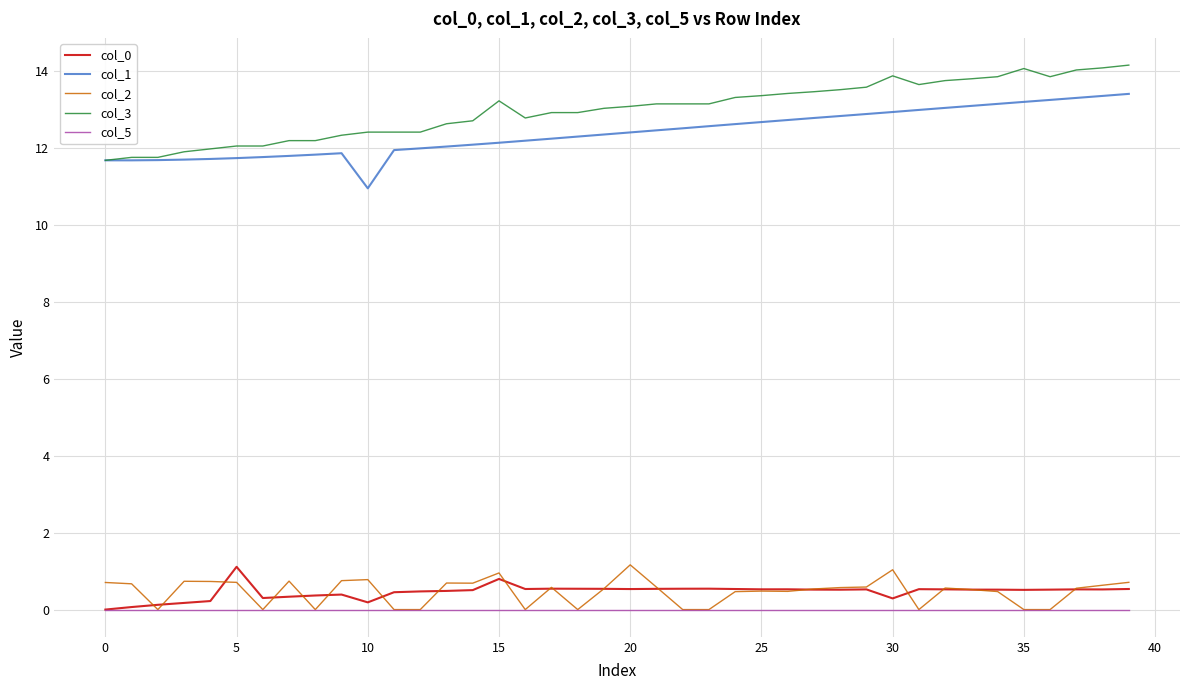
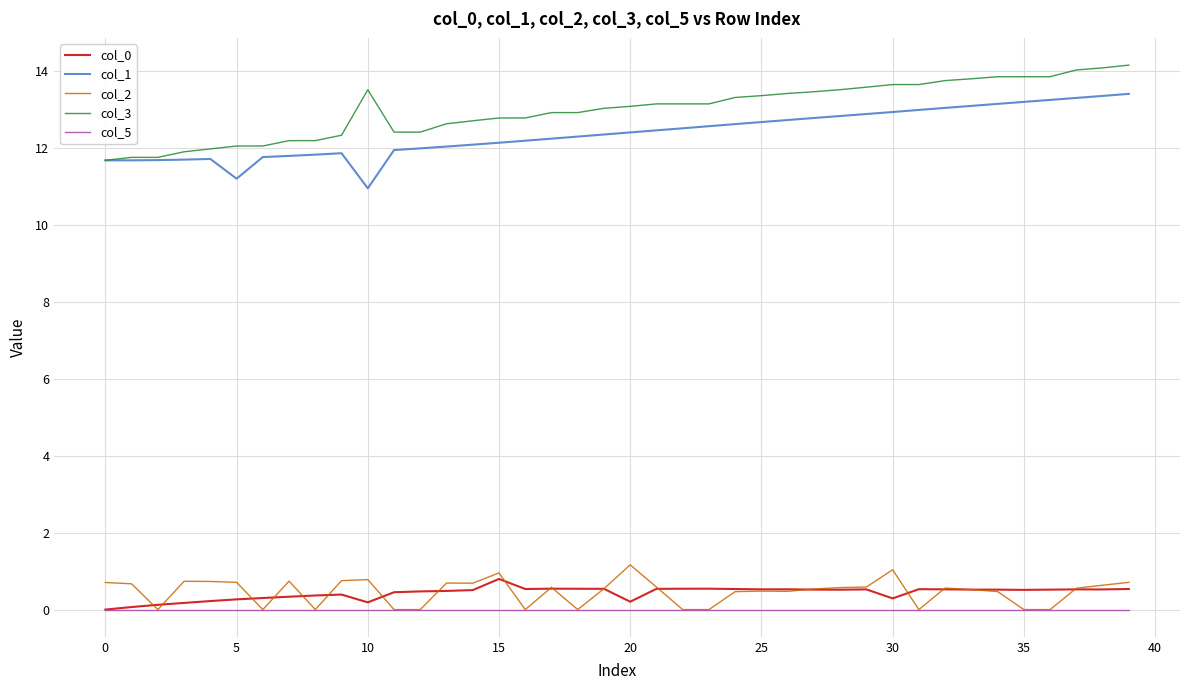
col_0, 5: 1.1 -> 0.3
col_1, 5: 11.7 -> 11.2
col_3, 10: 12.4 -> 13.5
col_3, 15: 13.2 -> 12.8
col_0, 20: 0.5 -> 0.2
col_3, 30: 13.9 -> 13.6
col_3, 35: 14.1 -> 13.8
